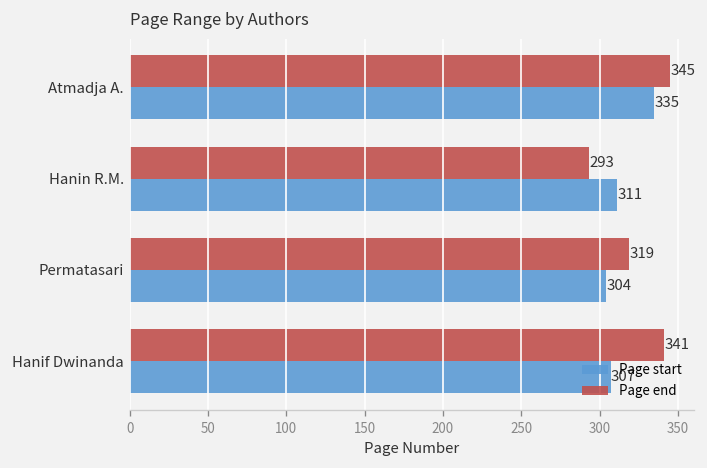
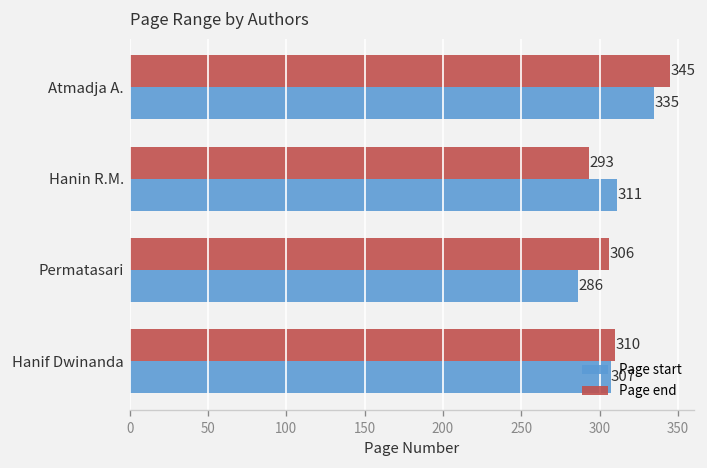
Page end, Permatasari: 319 -> 306
Page start, Permatasari: 304 -> 286
Page end, Hanif Dwinanda: 341 -> 310
